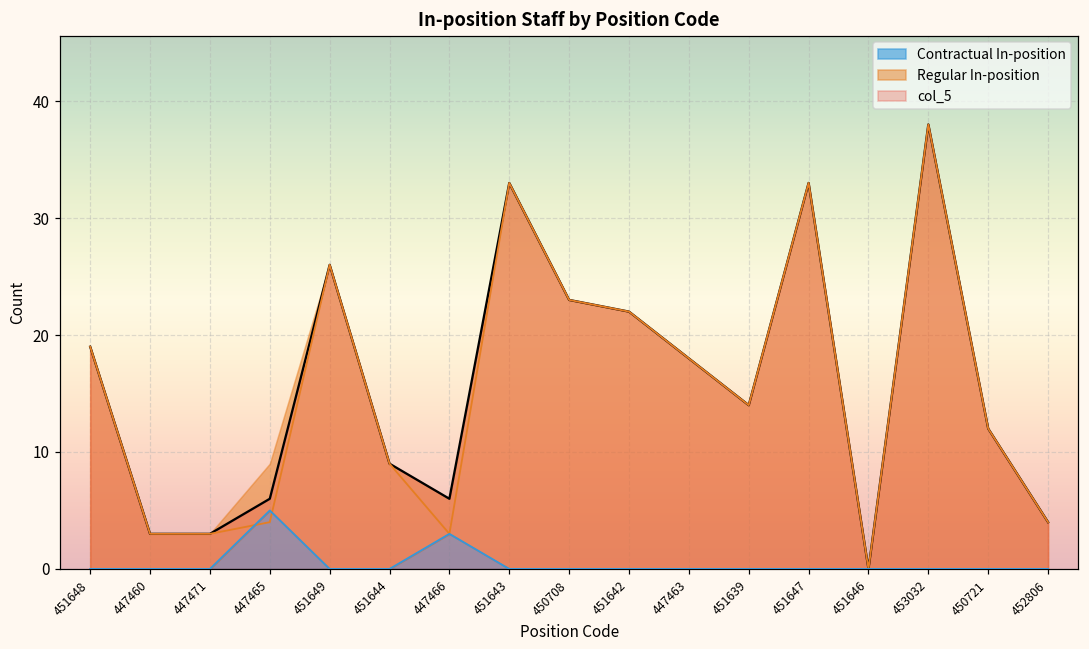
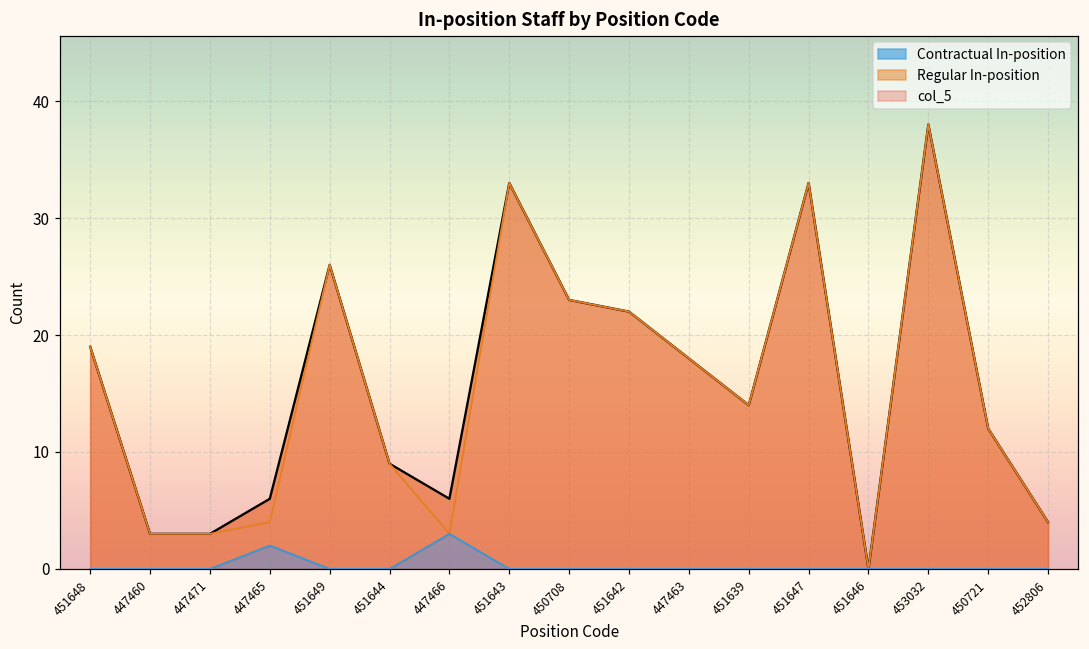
Contractual In-position, 447465: 5 -> 2
